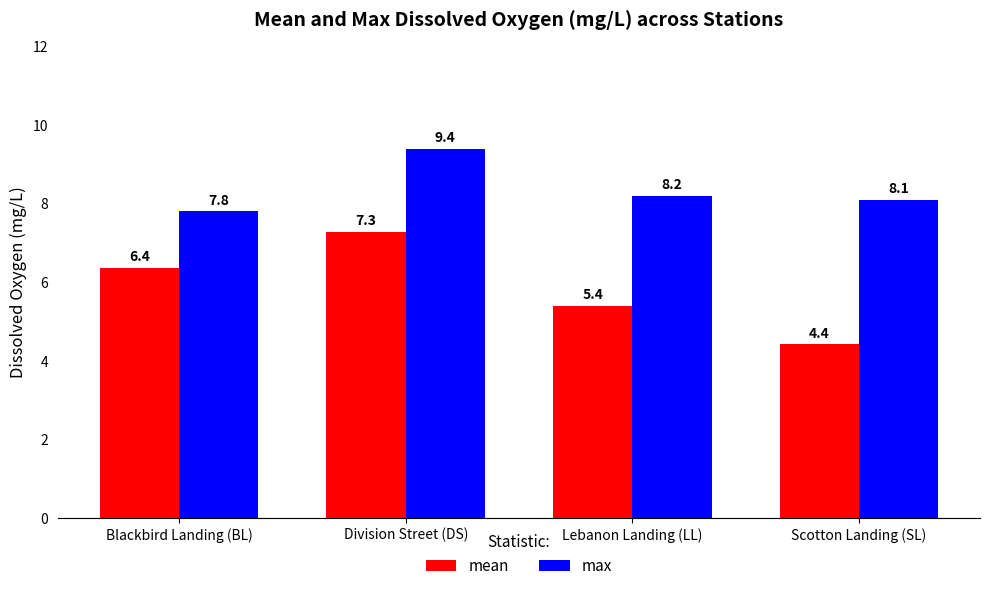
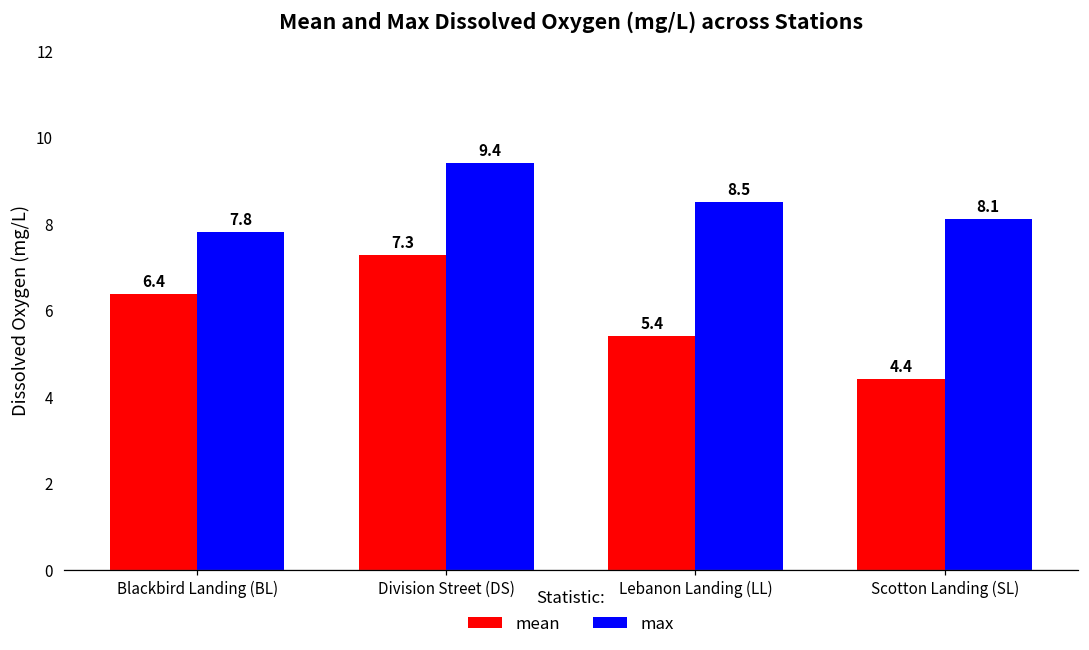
max, Lebanon Landing (LL): 8.2 -> 8.5
